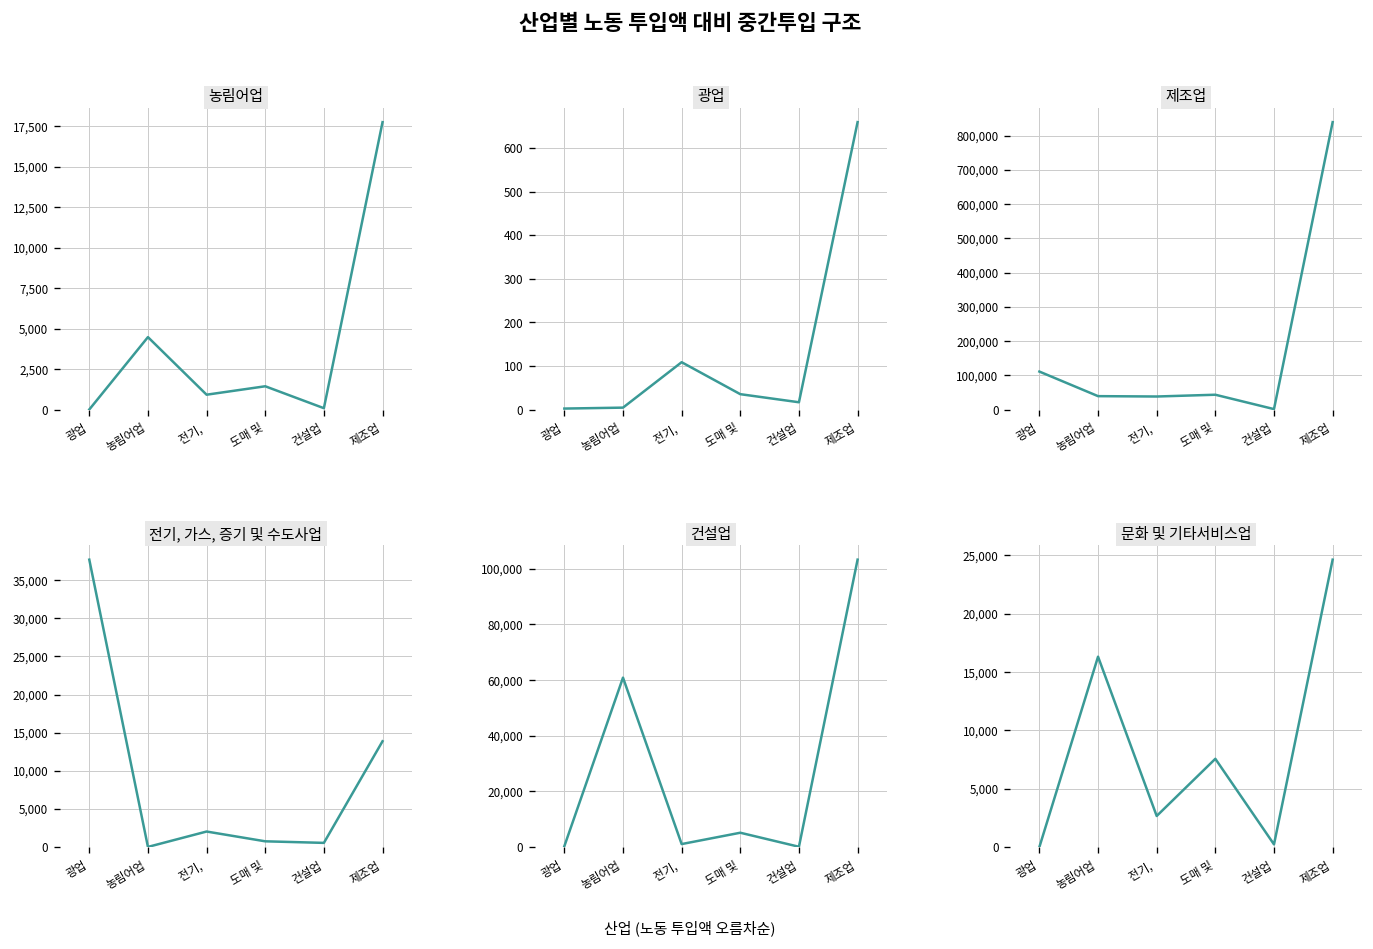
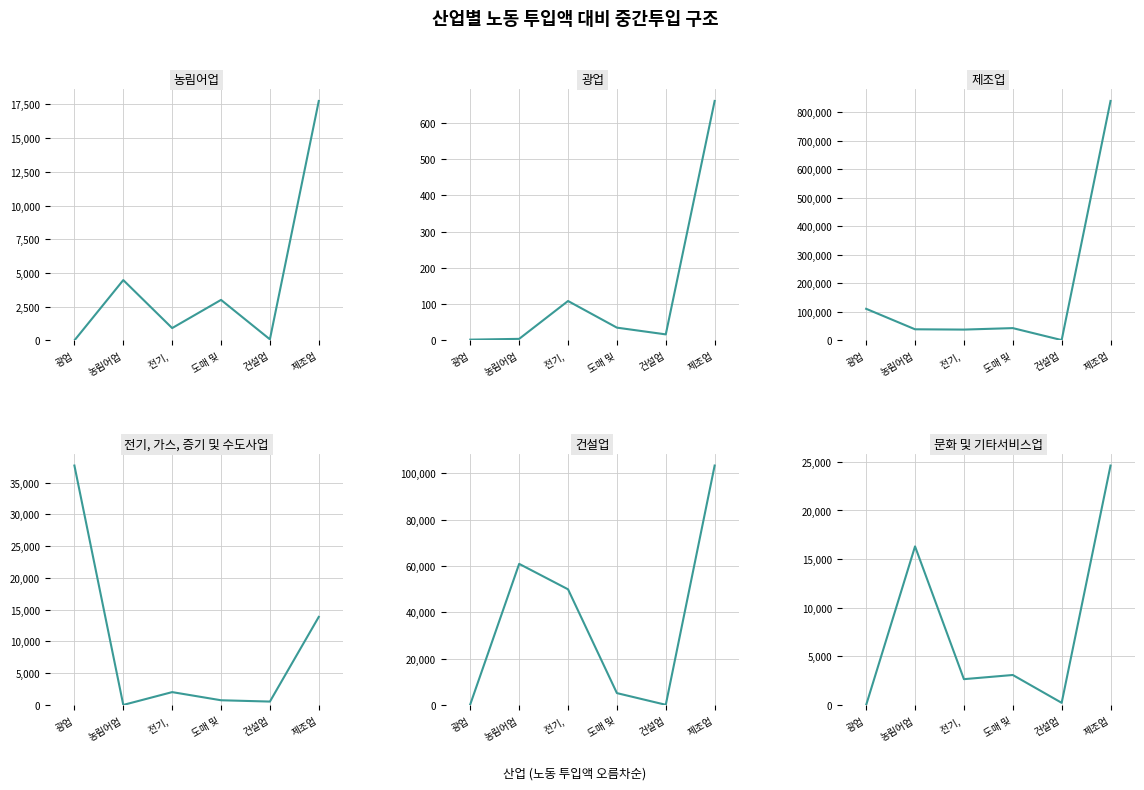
농림어업, 도매 및: 1,400 -> 3,000
건설업, 전기,: 1,000 -> 50,000
문화 및 기타서비스업, 도매 및: 8,000 -> 3,000
